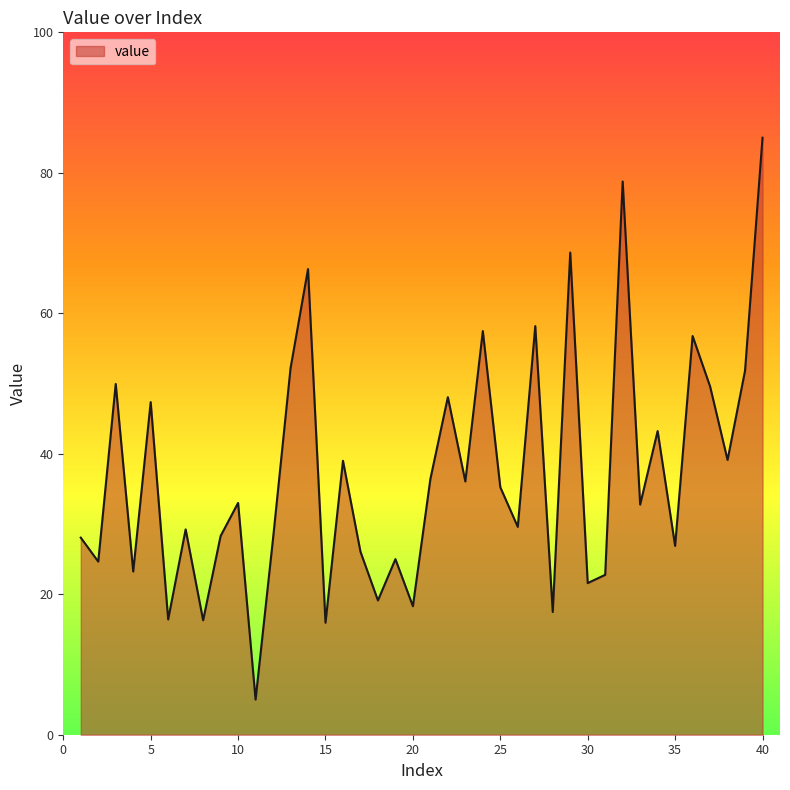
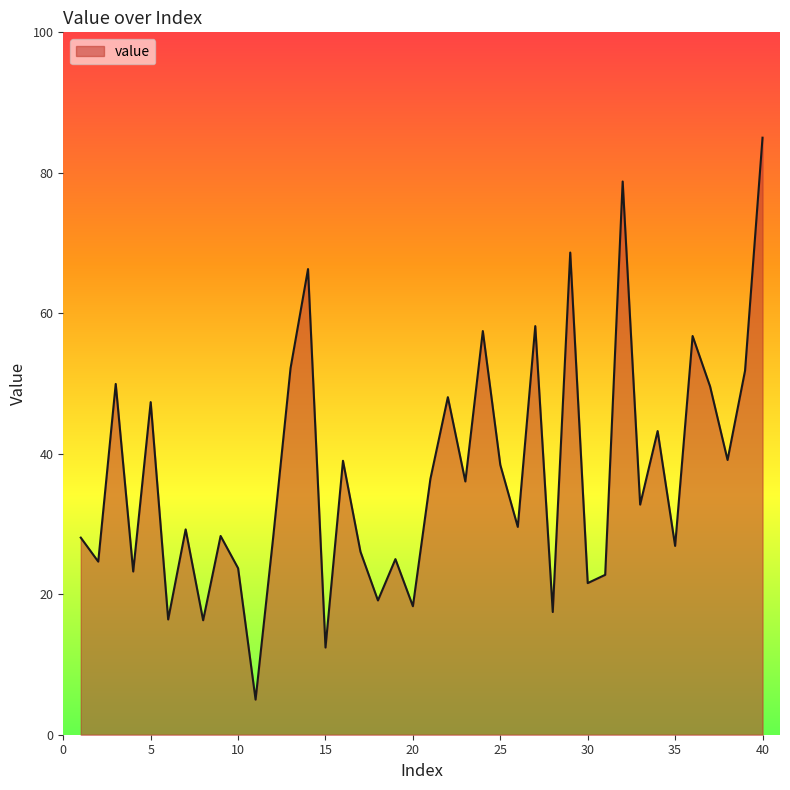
10: 33 -> 24
15: 16 -> 12
25: 35 -> 38
